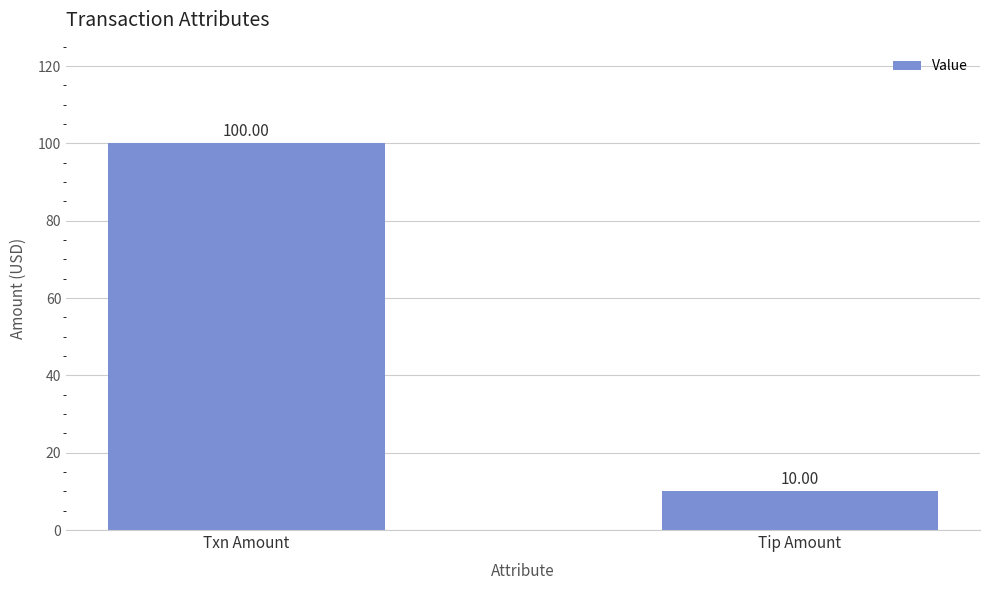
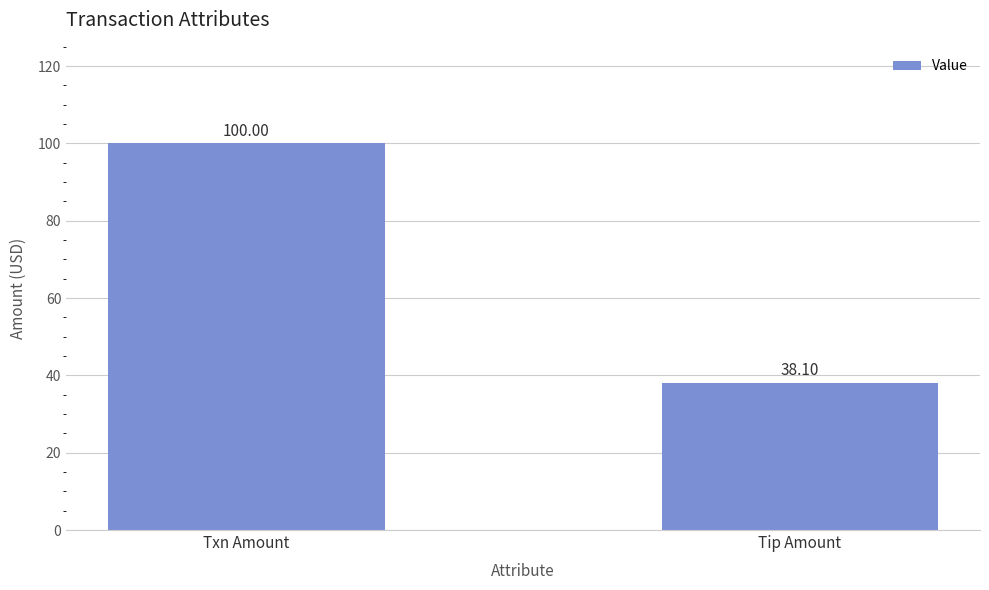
Tip Amount: 10.00 -> 38.10
